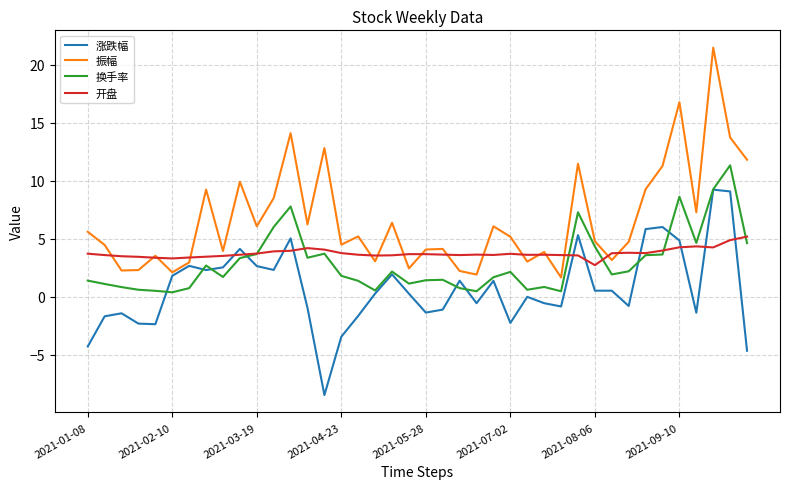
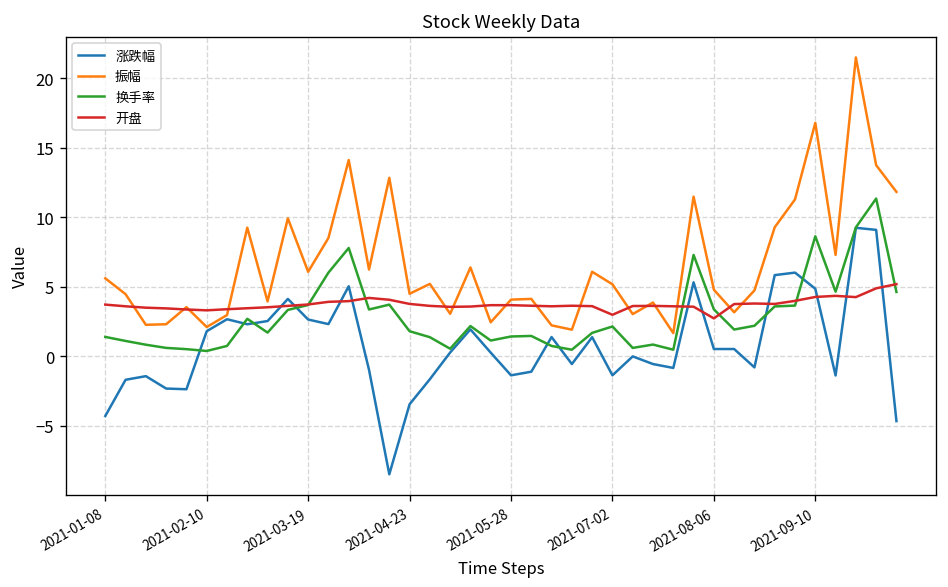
涨跌幅, 2021-07-02: -2.3 -> -1.4
开盘, 2021-07-02: 3.7 -> 3.0
换手率, 2021-08-06: 4.3 -> 3.4
